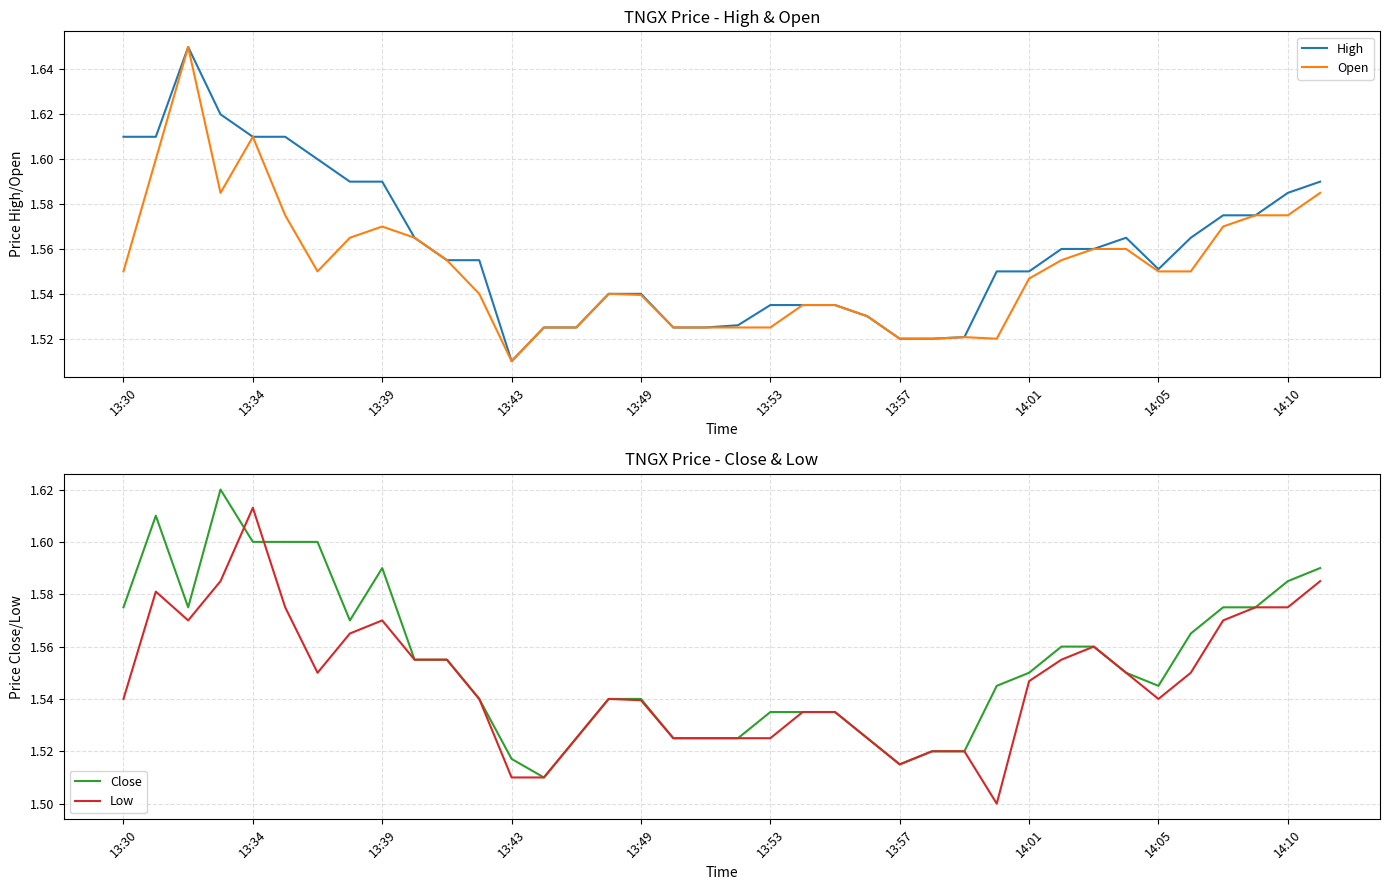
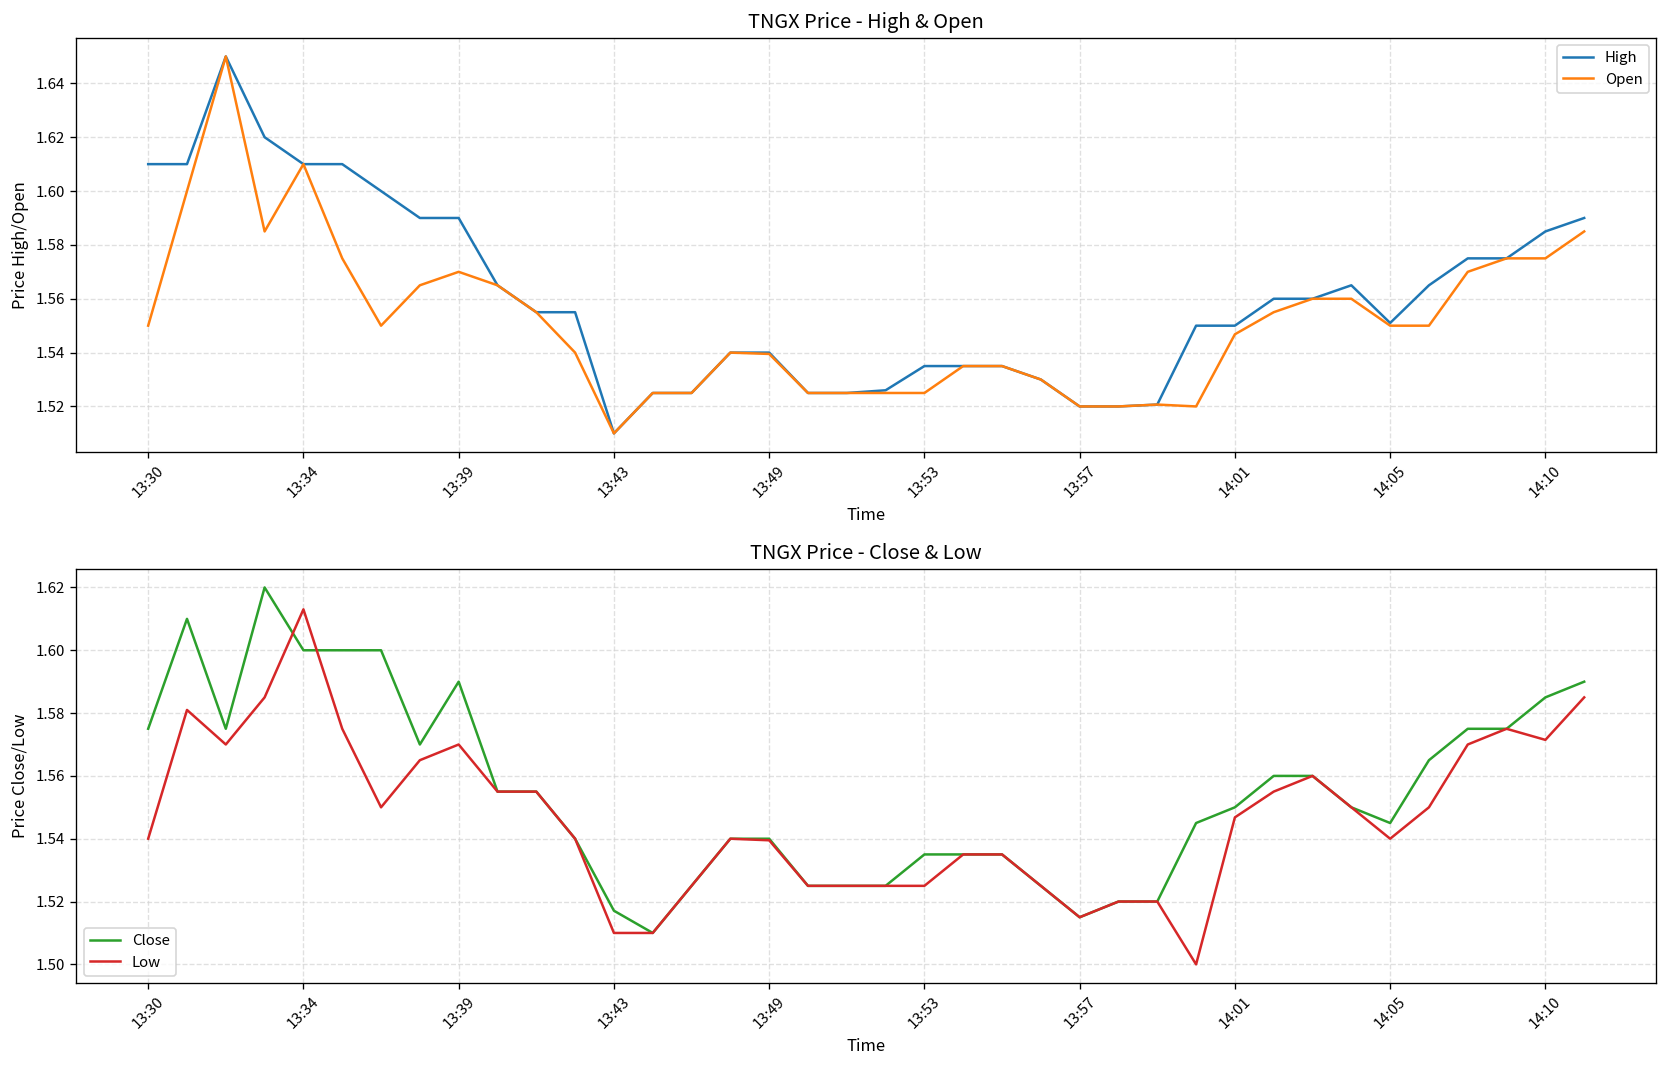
TNGX Price - Close & Low, Low, 14:10: 1.575 -> 1.571
